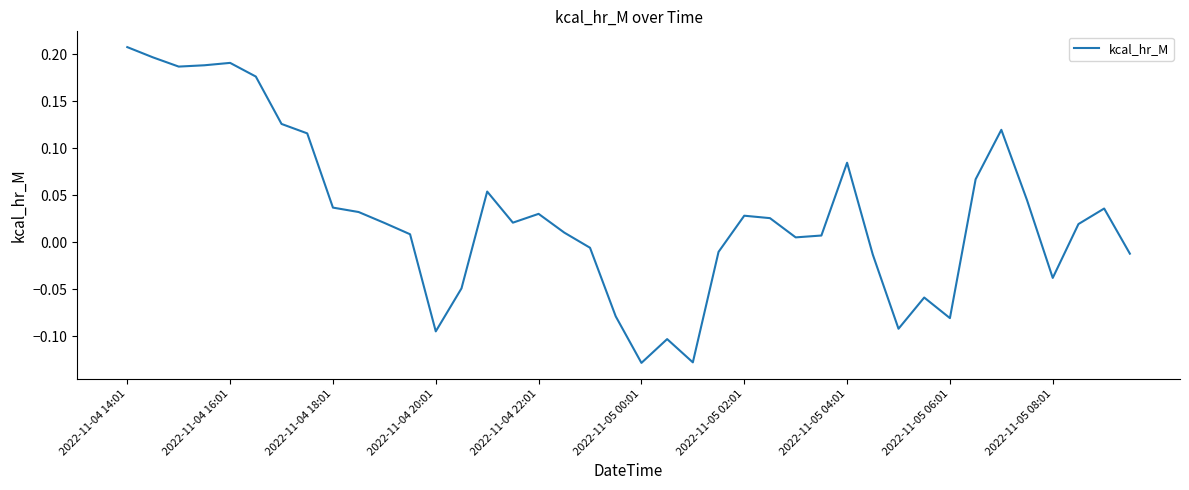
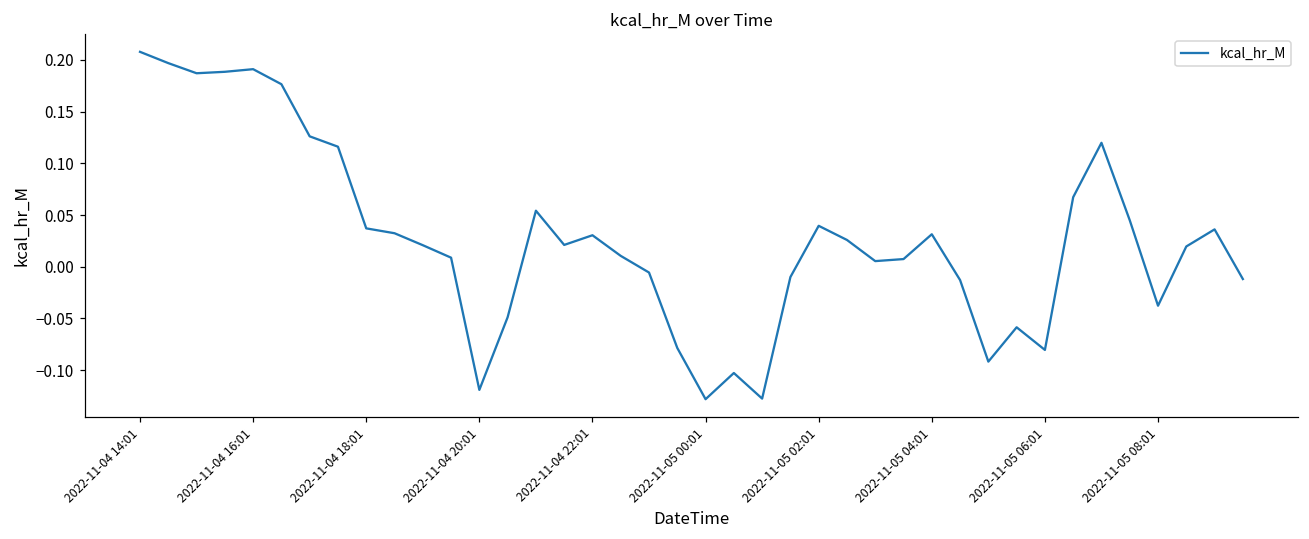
2022-11-04 20:01: -0.09 -> -0.12
2022-11-05 02:01: 0.03 -> 0.04
2022-11-05 04:01: 0.08 -> 0.03
